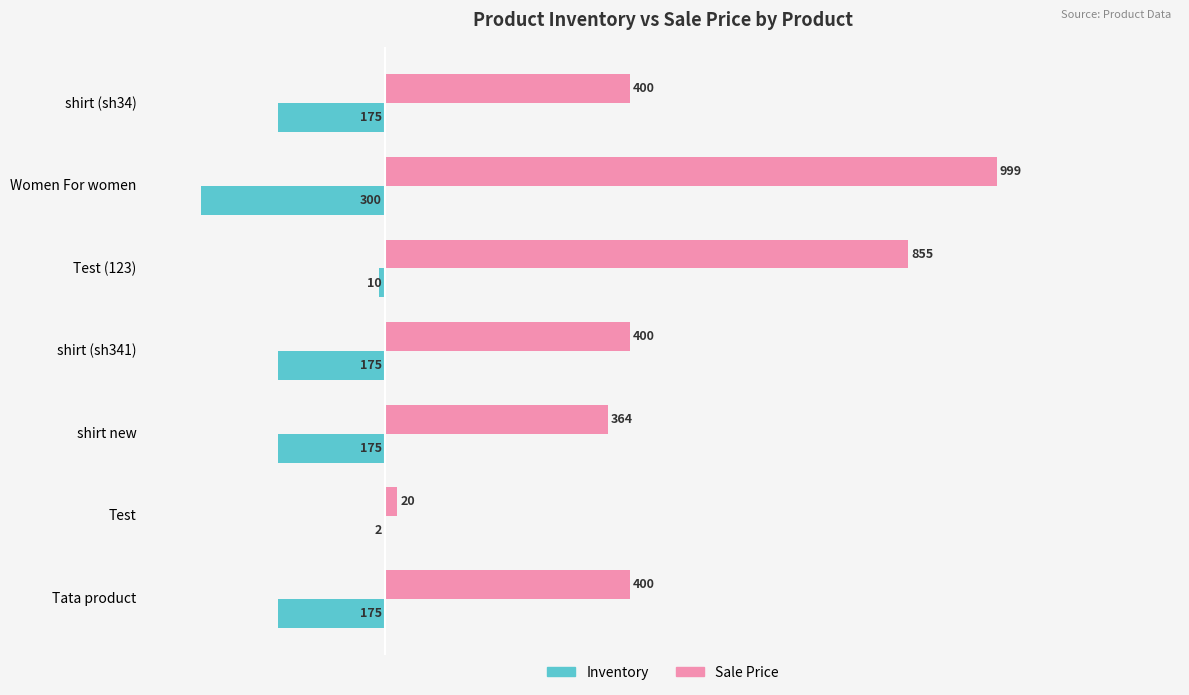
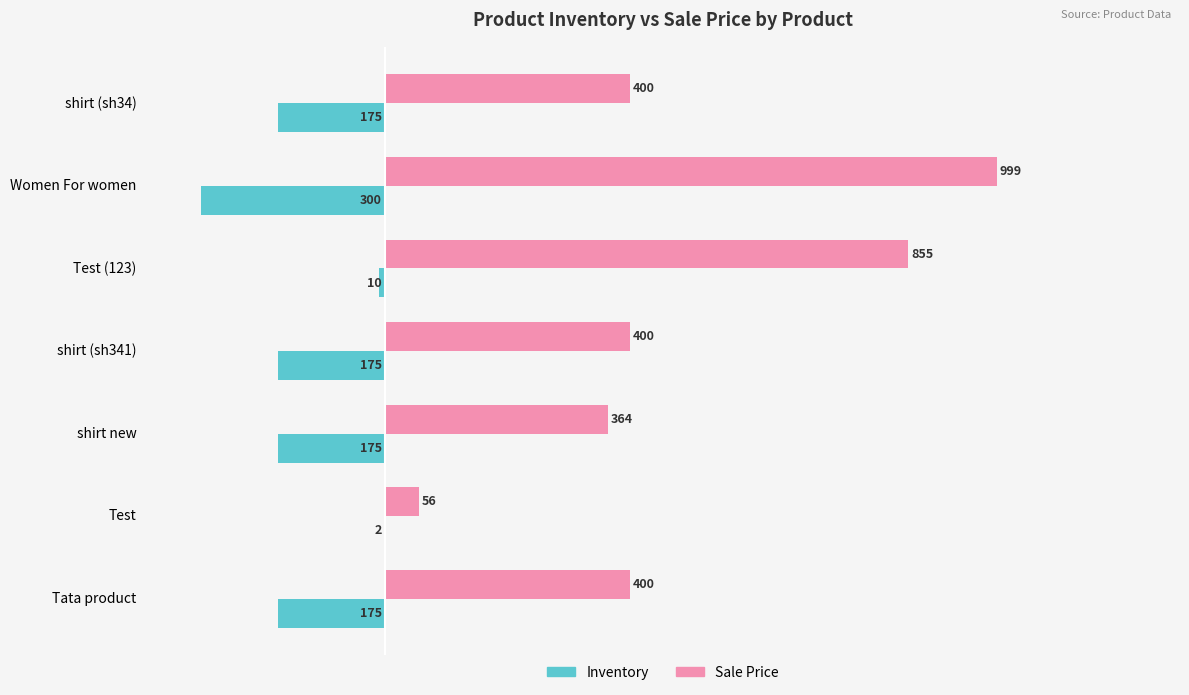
Sale Price, Test: 20 -> 56
